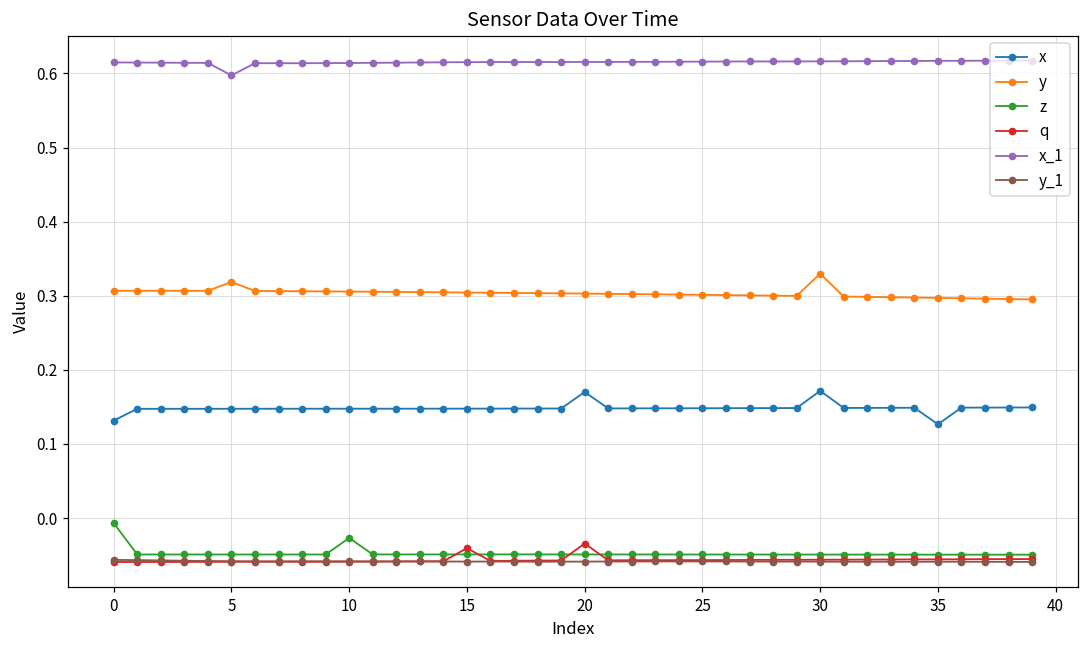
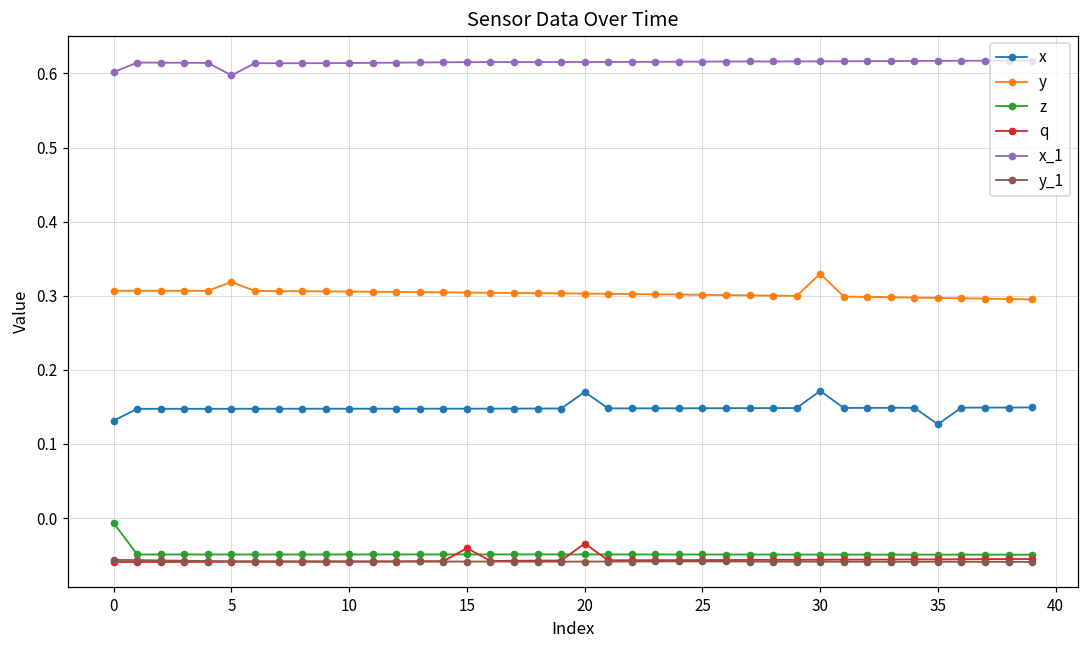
x_1, 0: 0.61 -> 0.60
z, 10: -0.03 -> -0.05
